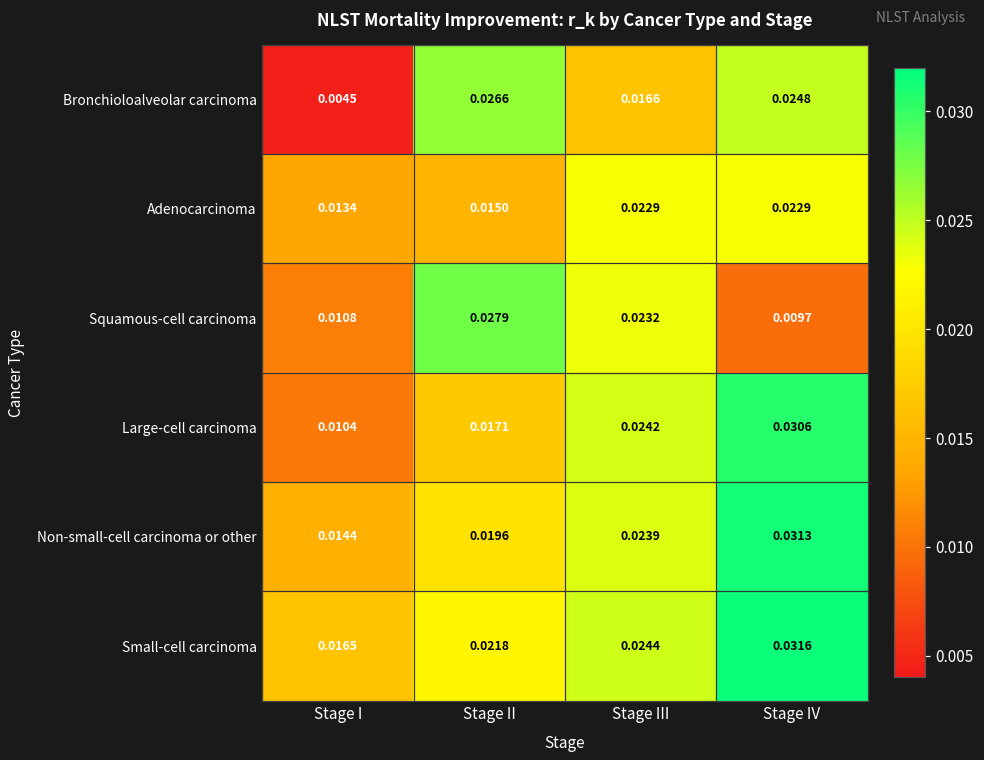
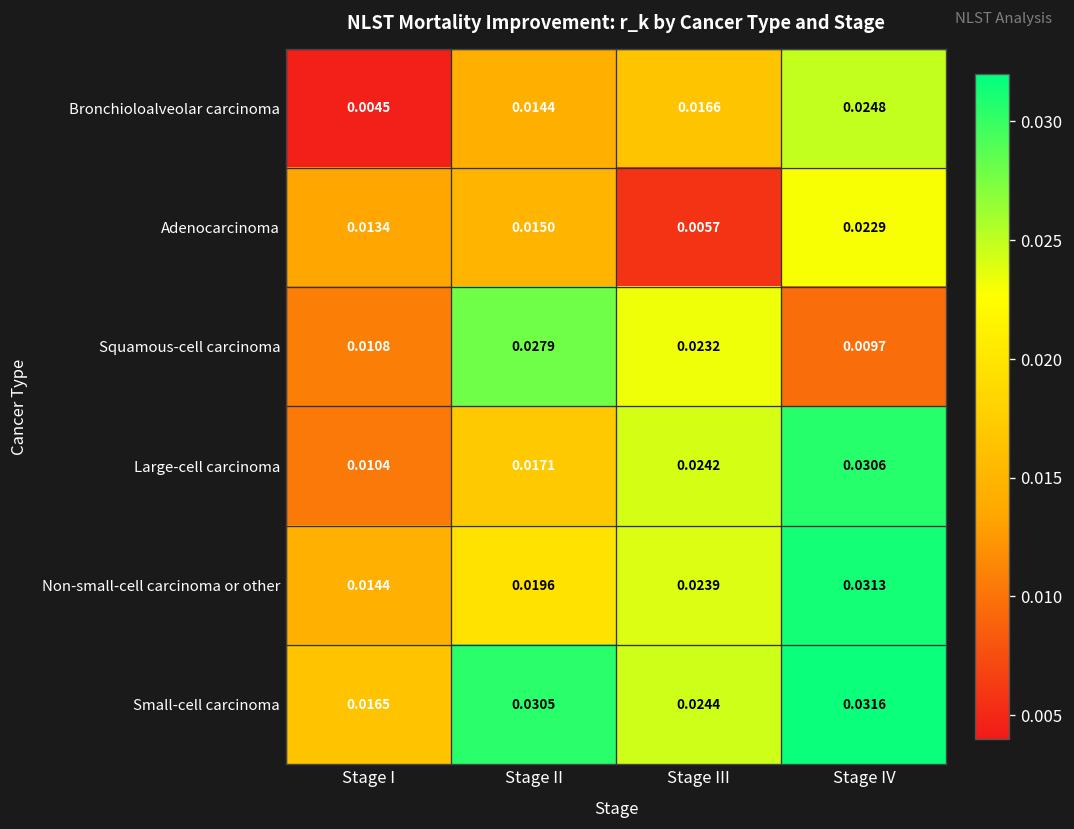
Bronchioloalveolar carcinoma, Stage II: 0.0266 -> 0.0144
Adenocarcinoma, Stage III: 0.0229 -> 0.0057
Small-cell carcinoma, Stage II: 0.0218 -> 0.0305
